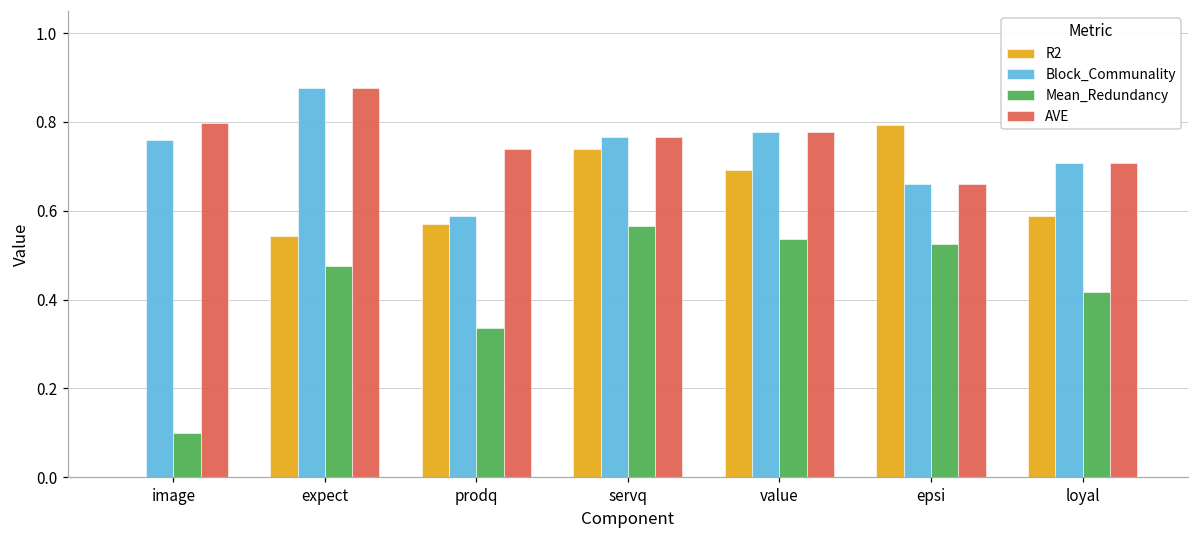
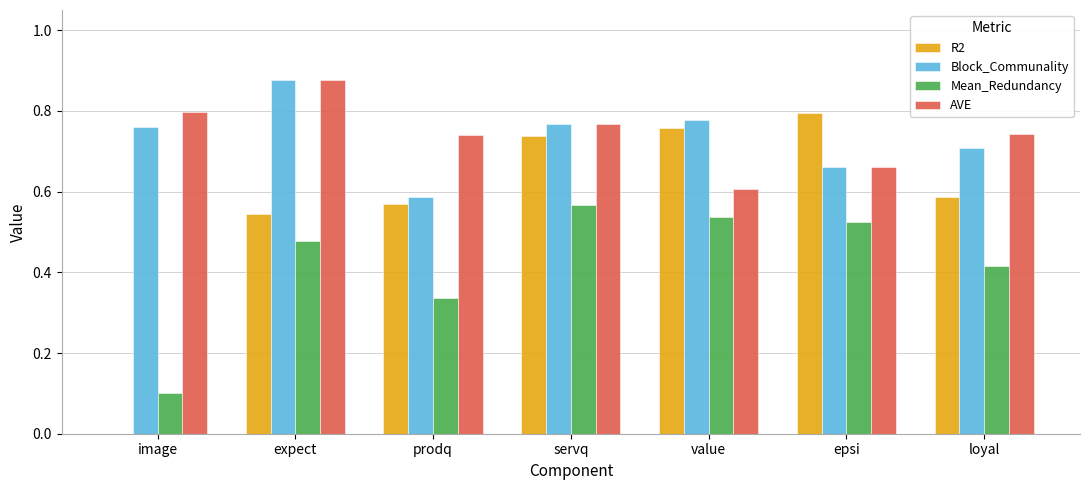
R2, value: 0.69 -> 0.76
AVE, value: 0.78 -> 0.61
AVE, loyal: 0.71 -> 0.74
